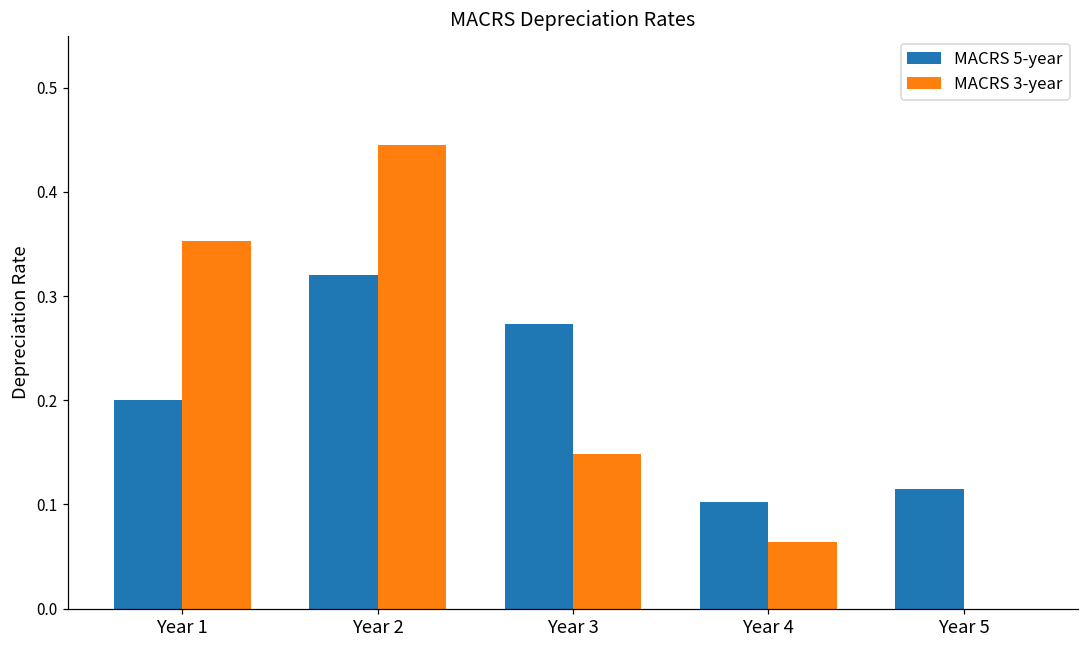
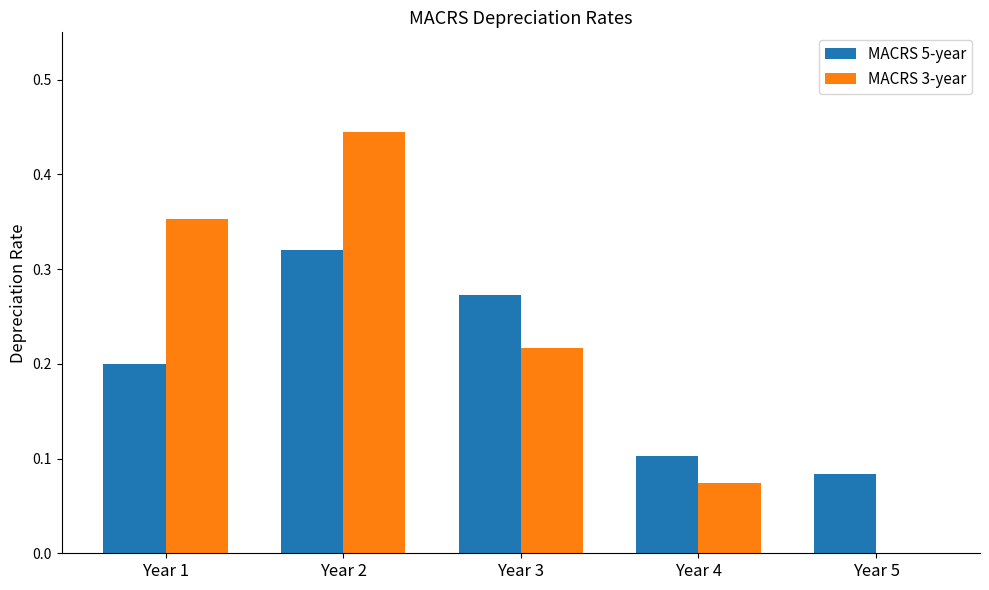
MACRS 3-year, Year 3: 0.15 -> 0.22
MACRS 3-year, Year 4: 0.06 -> 0.07
MACRS 5-year, Year 5: 0.12 -> 0.08
